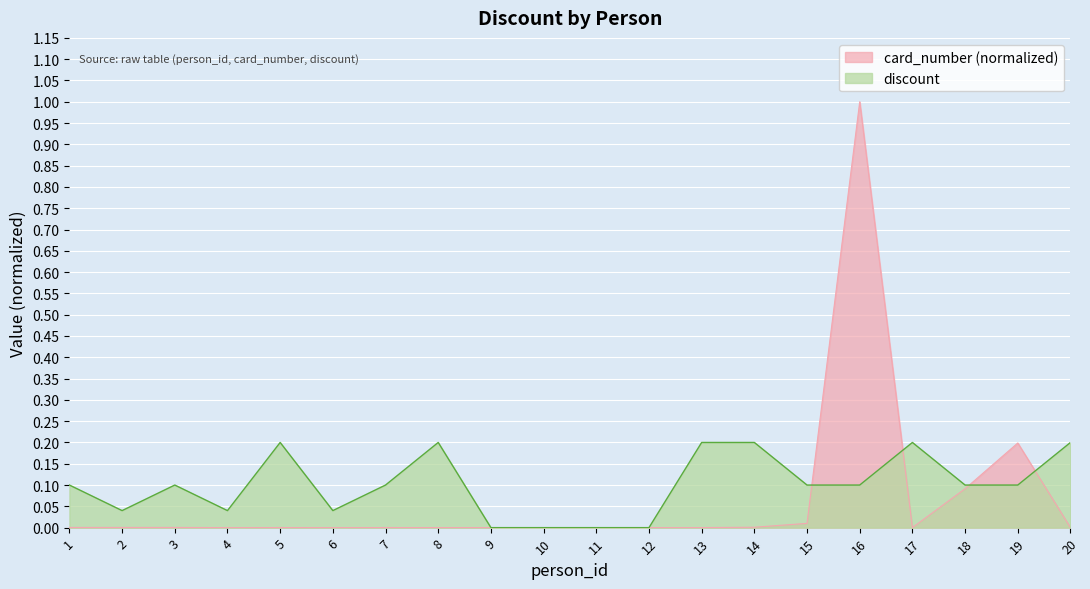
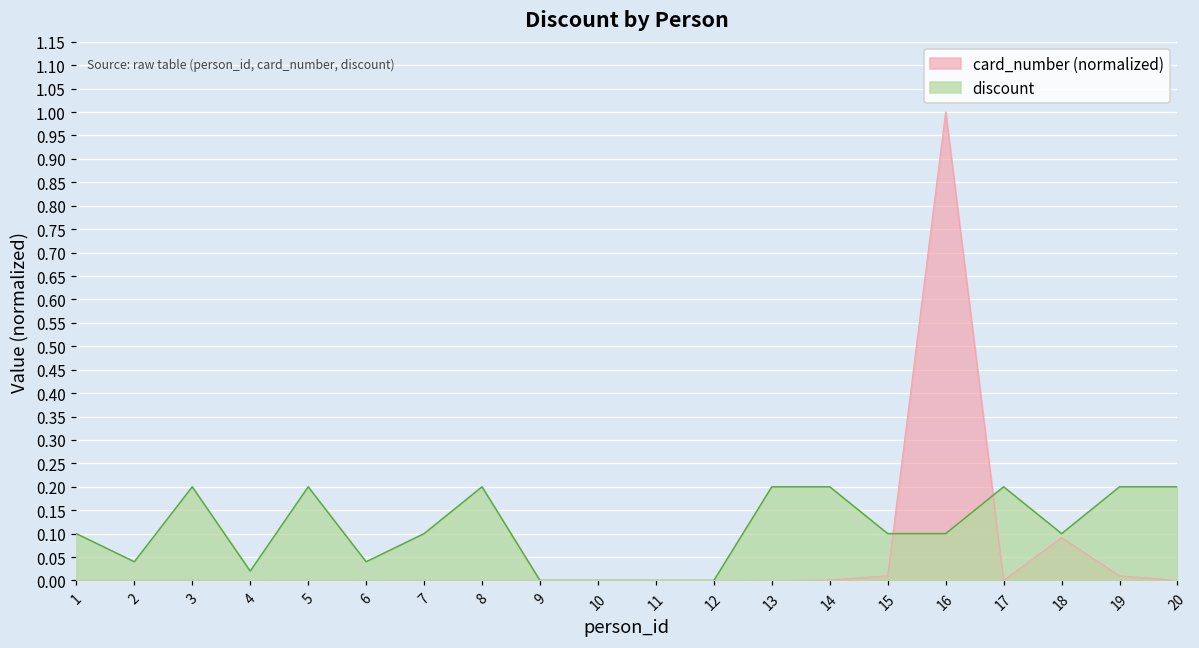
discount, 3: 0.1 -> 0.2
discount, 4: 0.04 -> 0.02
card_number (normalized), 19: 0.20 -> 0.01
discount, 19: 0.1 -> 0.2
